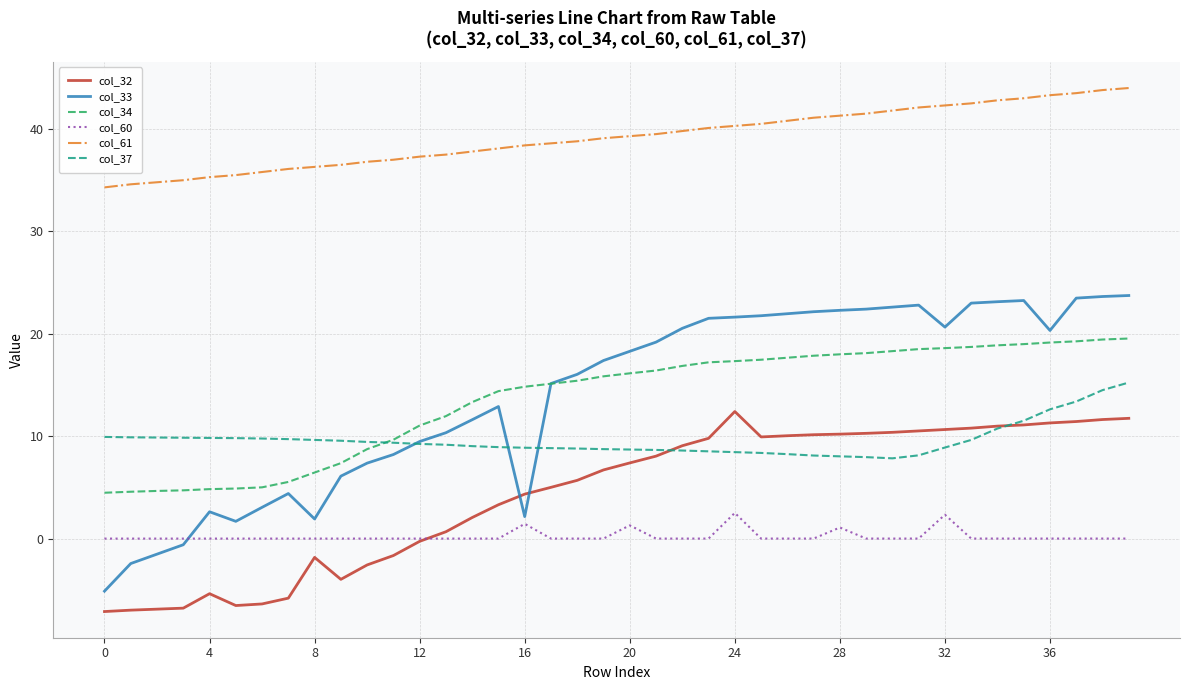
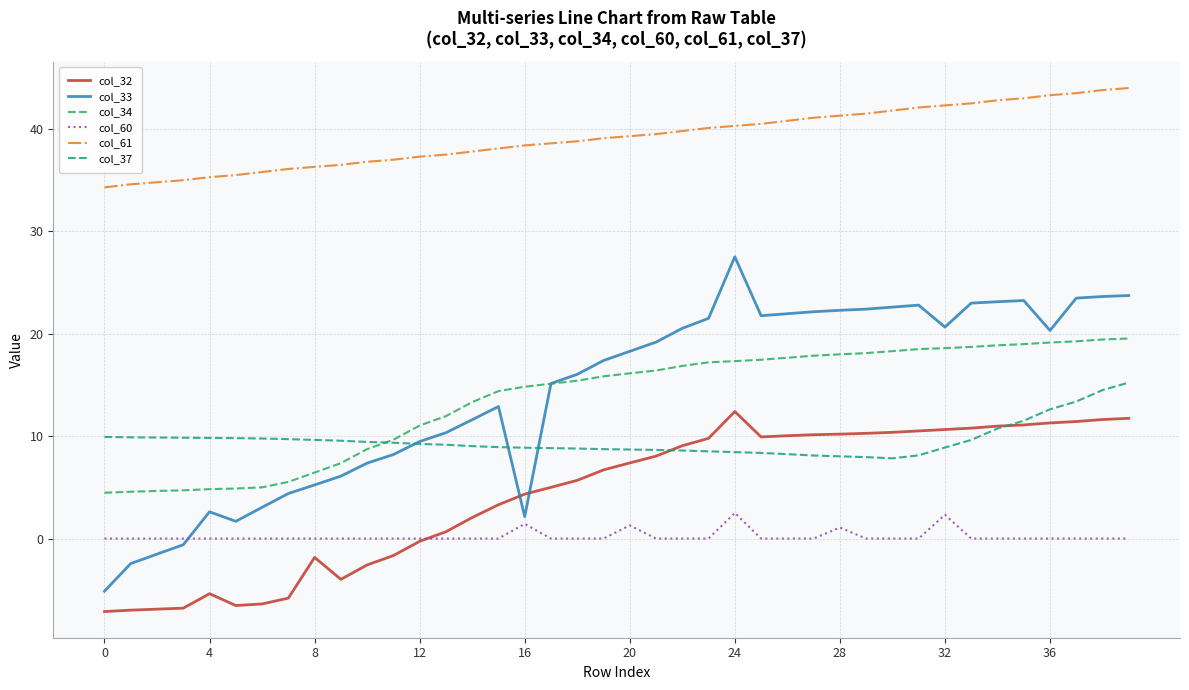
col_33, 8: 1.9 -> 5.3
col_33, 24: 21.6 -> 27.5
